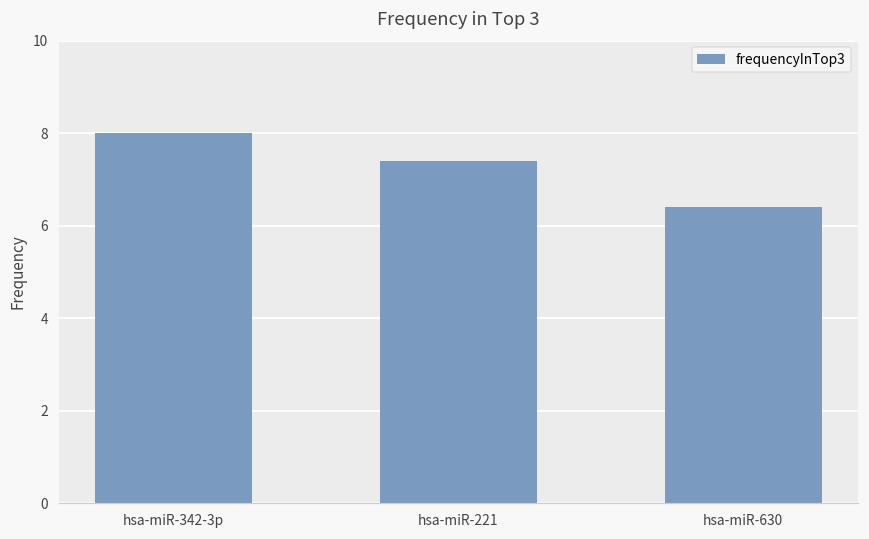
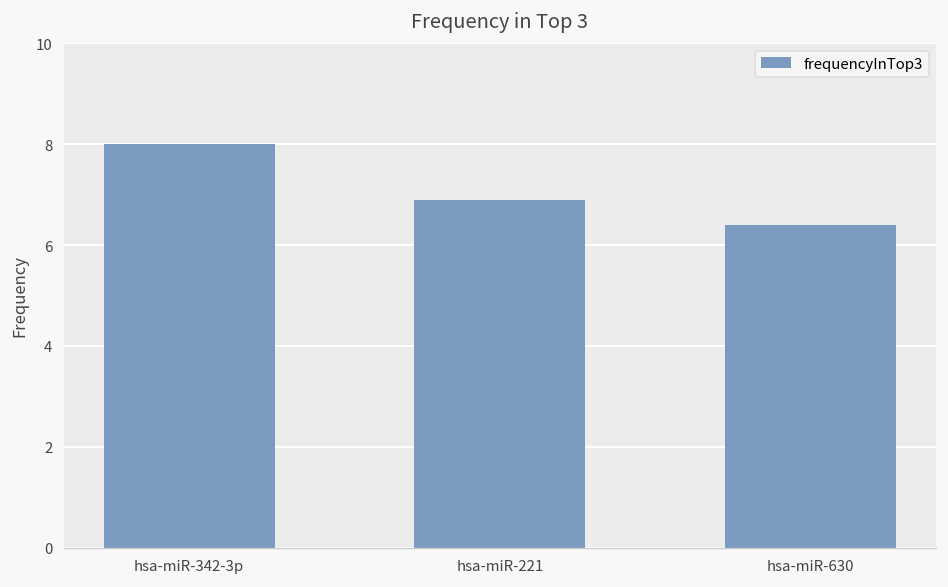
hsa-miR-221: 7.4 -> 6.9
